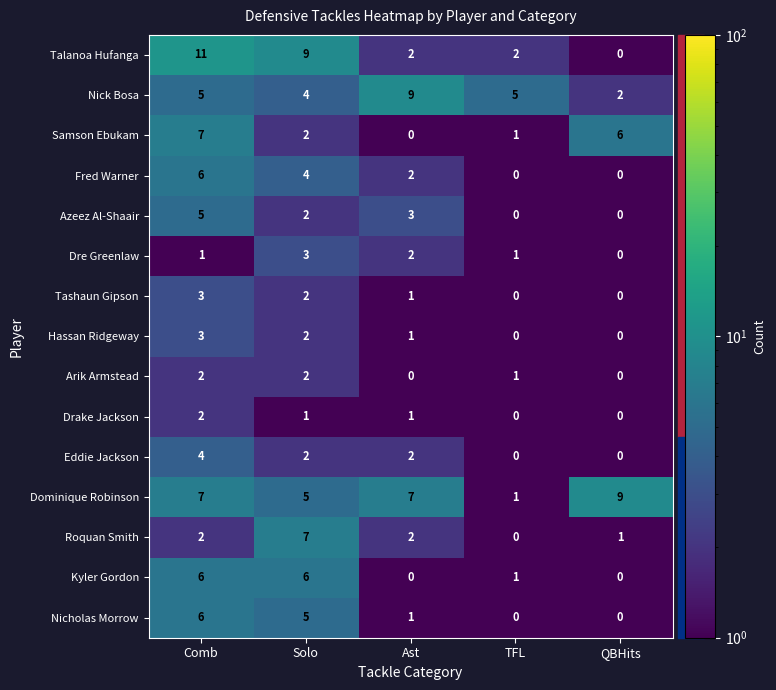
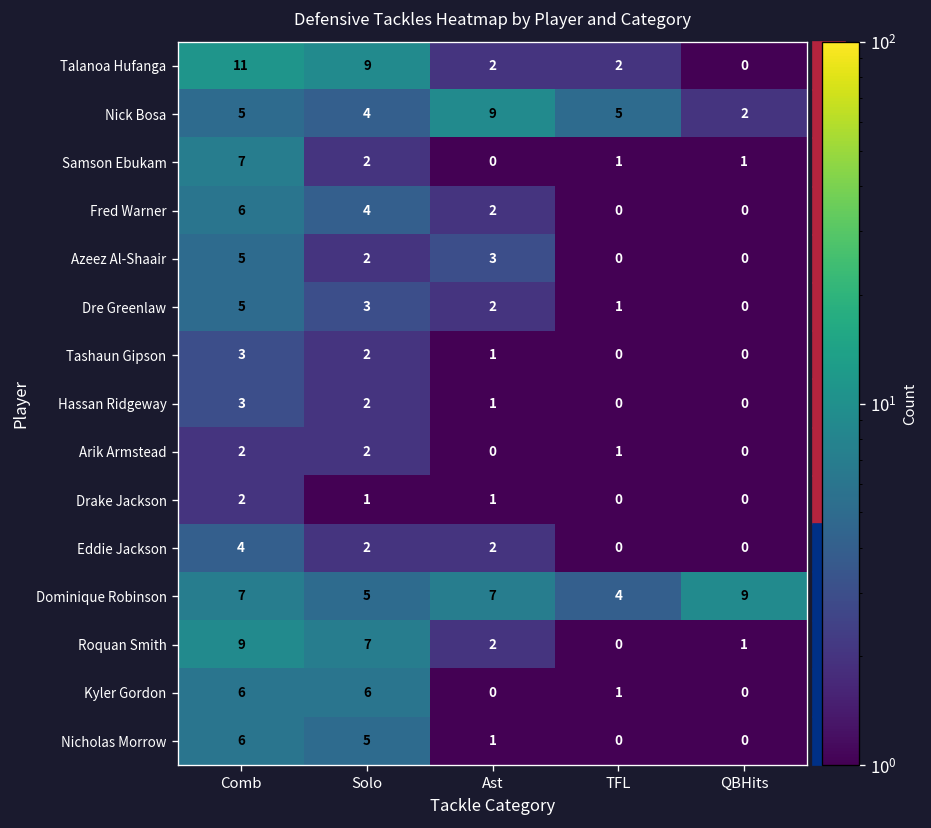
Samson Ebukam, QBHits: 6 -> 1
Dre Greenlaw, Comb: 1 -> 5
Dominique Robinson, TFL: 1 -> 4
Roquan Smith, Comb: 2 -> 9
